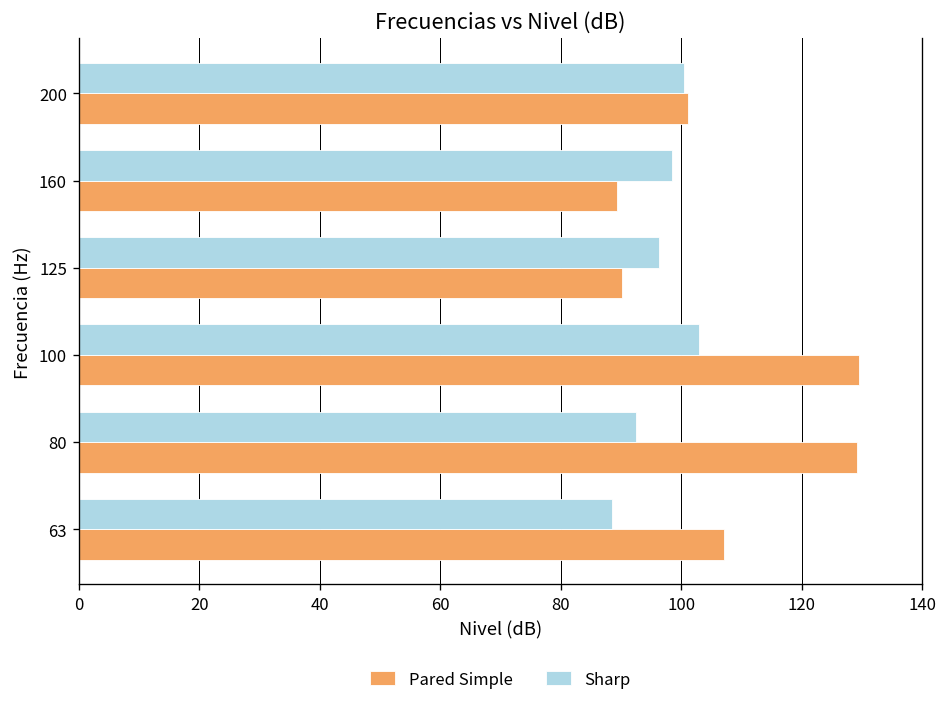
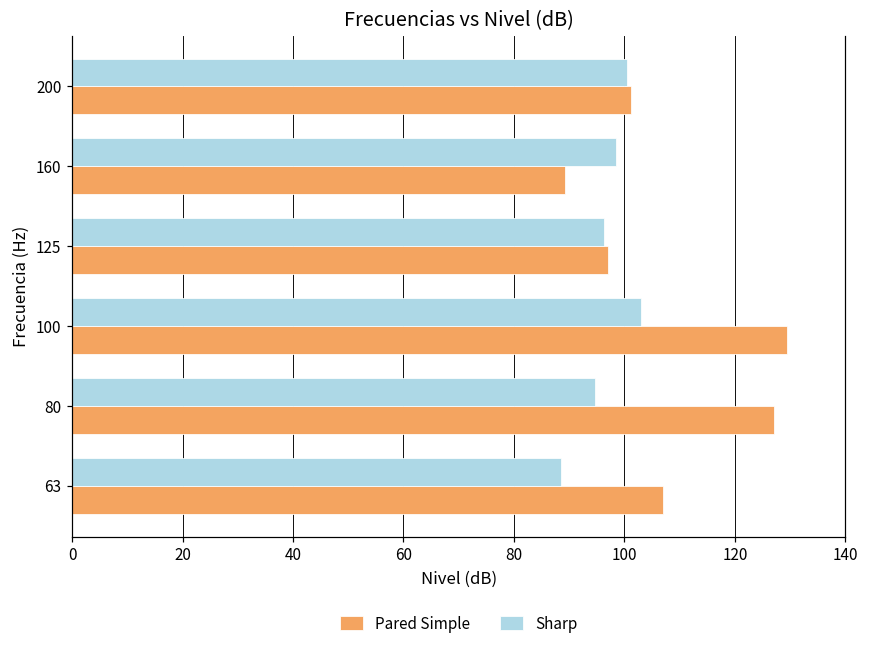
Pared Simple, 125: 90 -> 97
Sharp, 80: 92 -> 95
Pared Simple, 80: 129 -> 127
